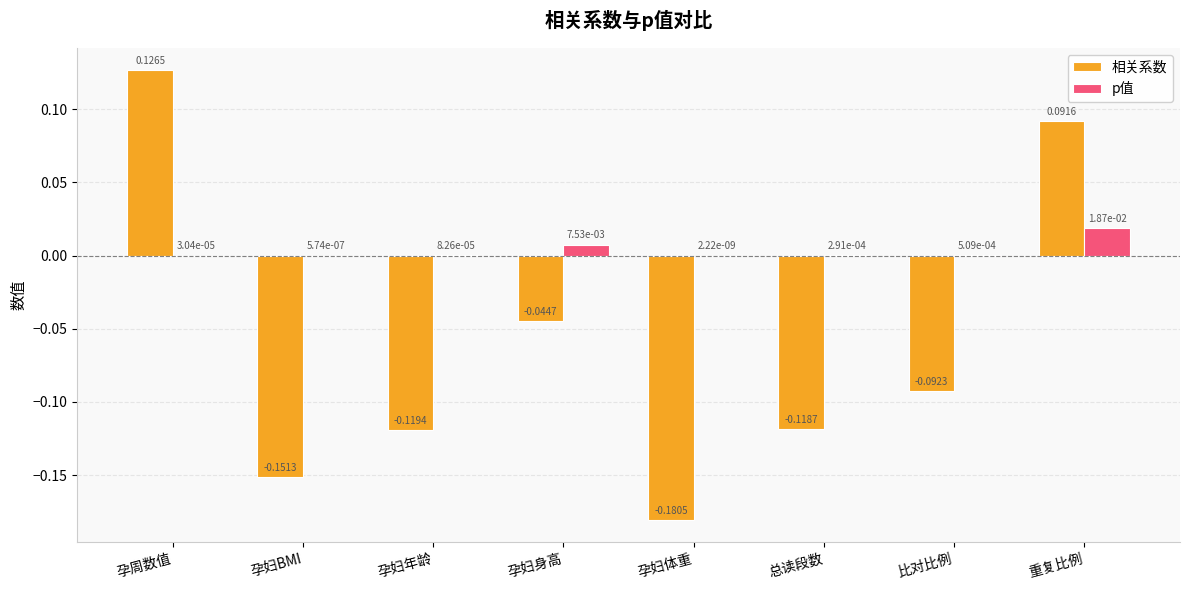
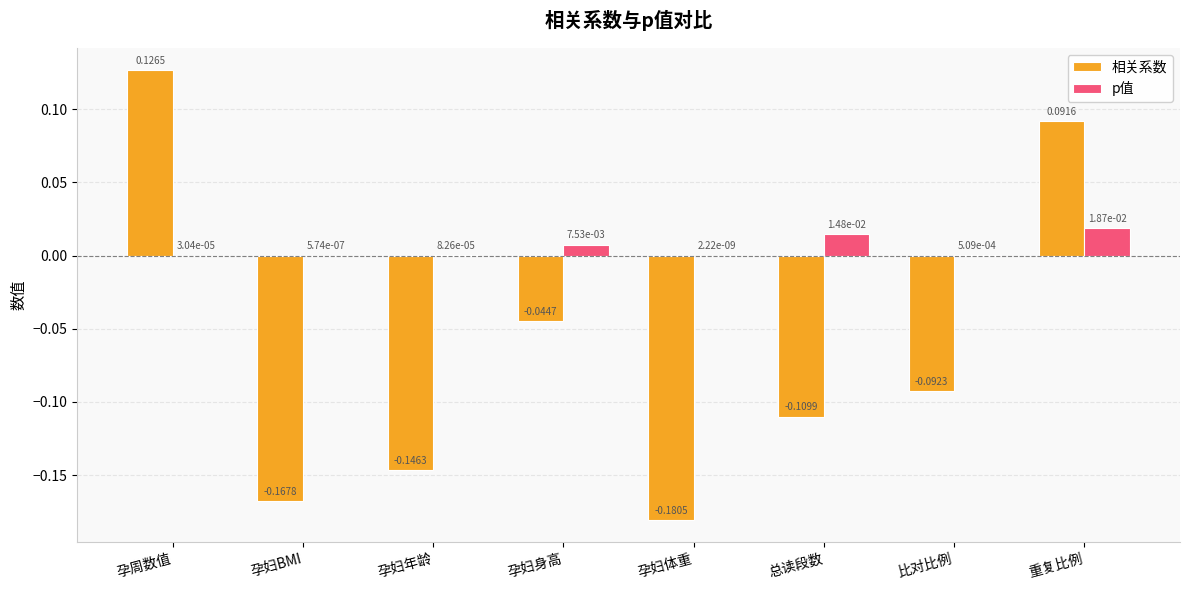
相关系数, 孕妇BMI: -0.1513 -> -0.1678
相关系数, 孕妇年龄: -0.1194 -> -0.1463
相关系数, 总读段数: -0.1187 -> -0.1099
p值, 总读段数: 2.91e-04 -> 1.48e-02
